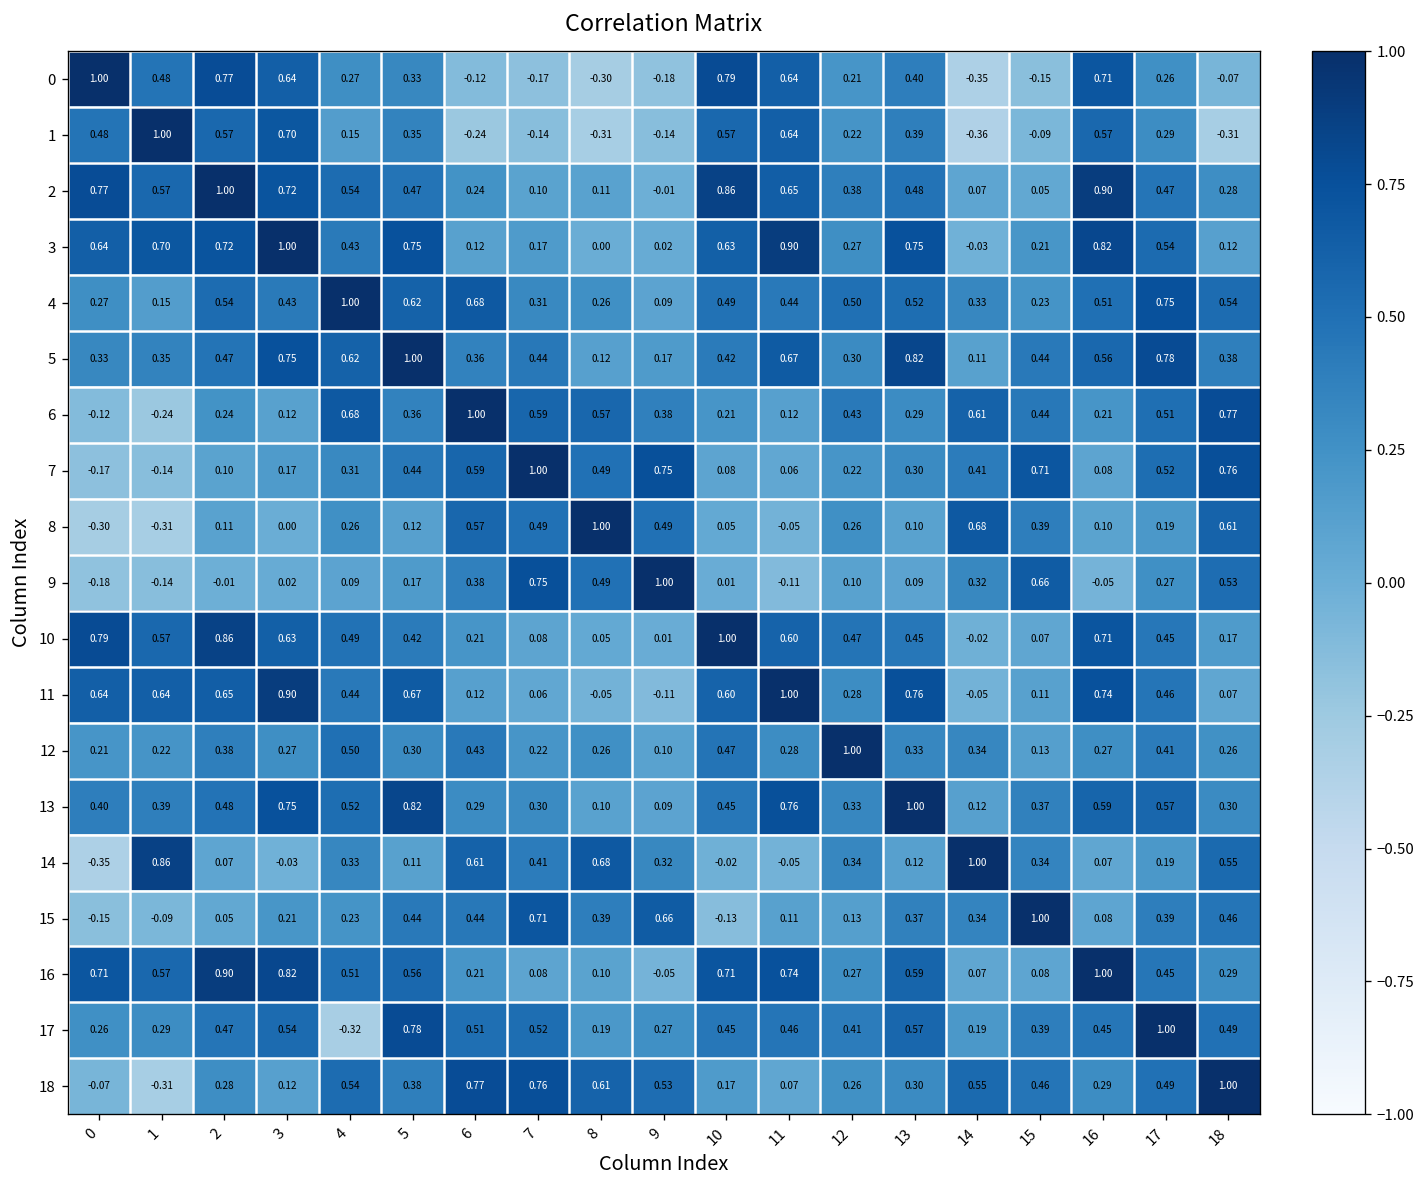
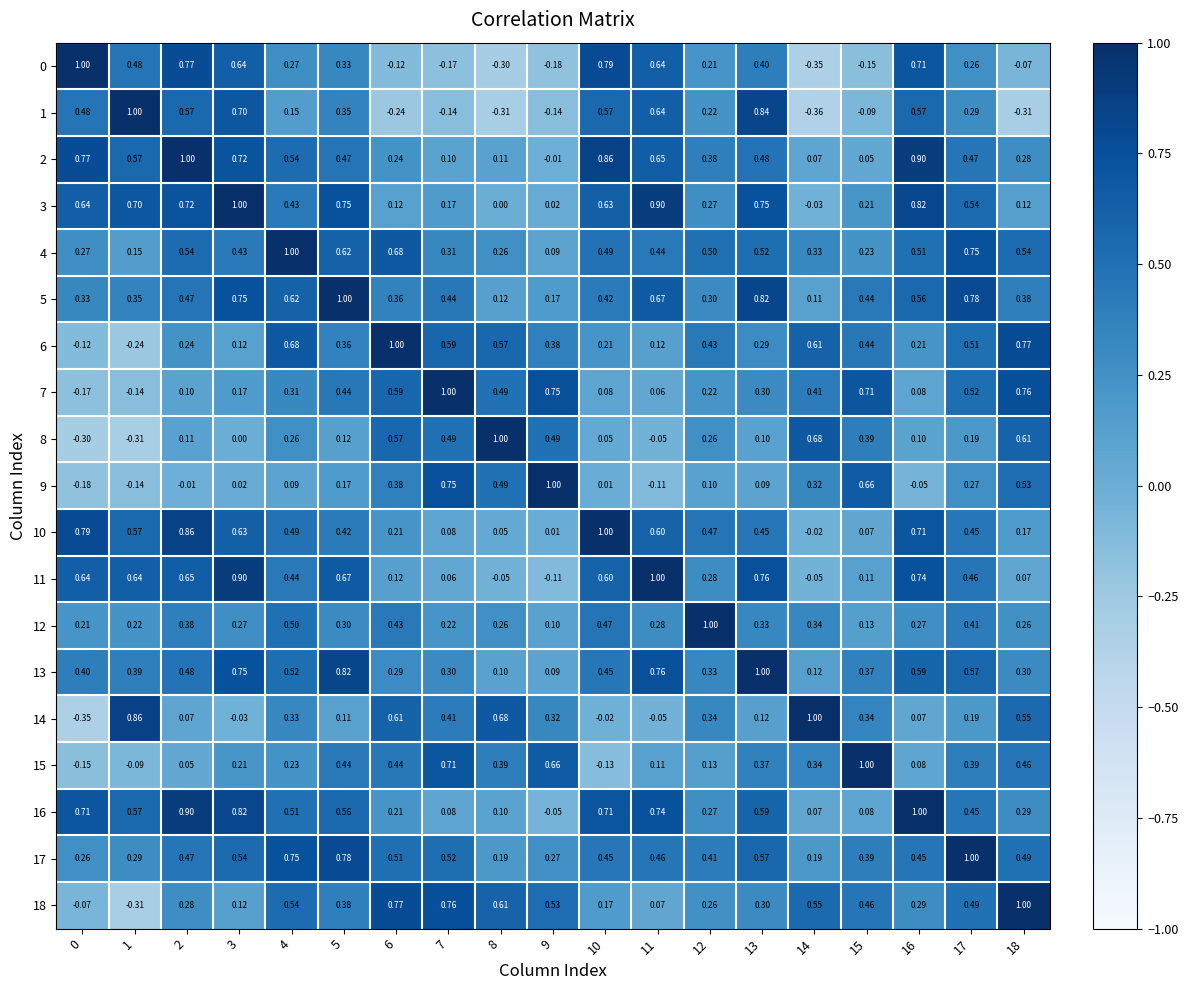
1, 13: 0.39 -> 0.84
17, 4: -0.32 -> 0.75
